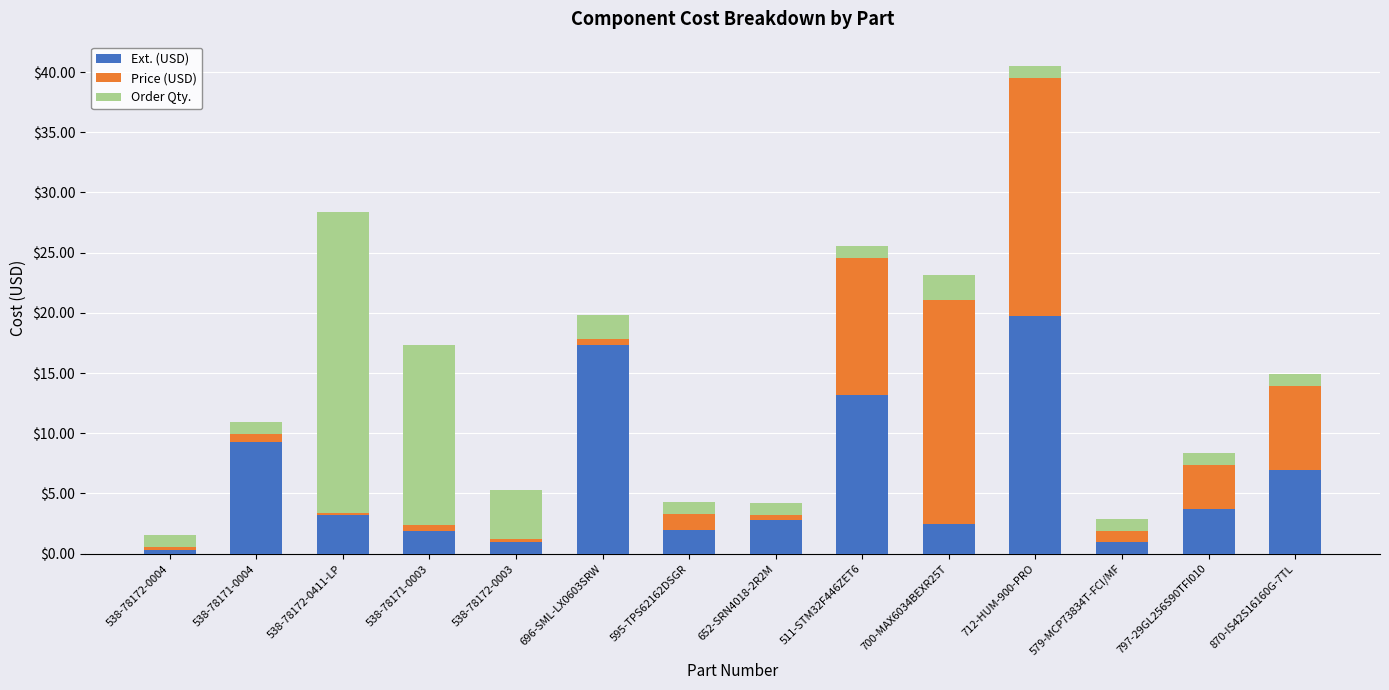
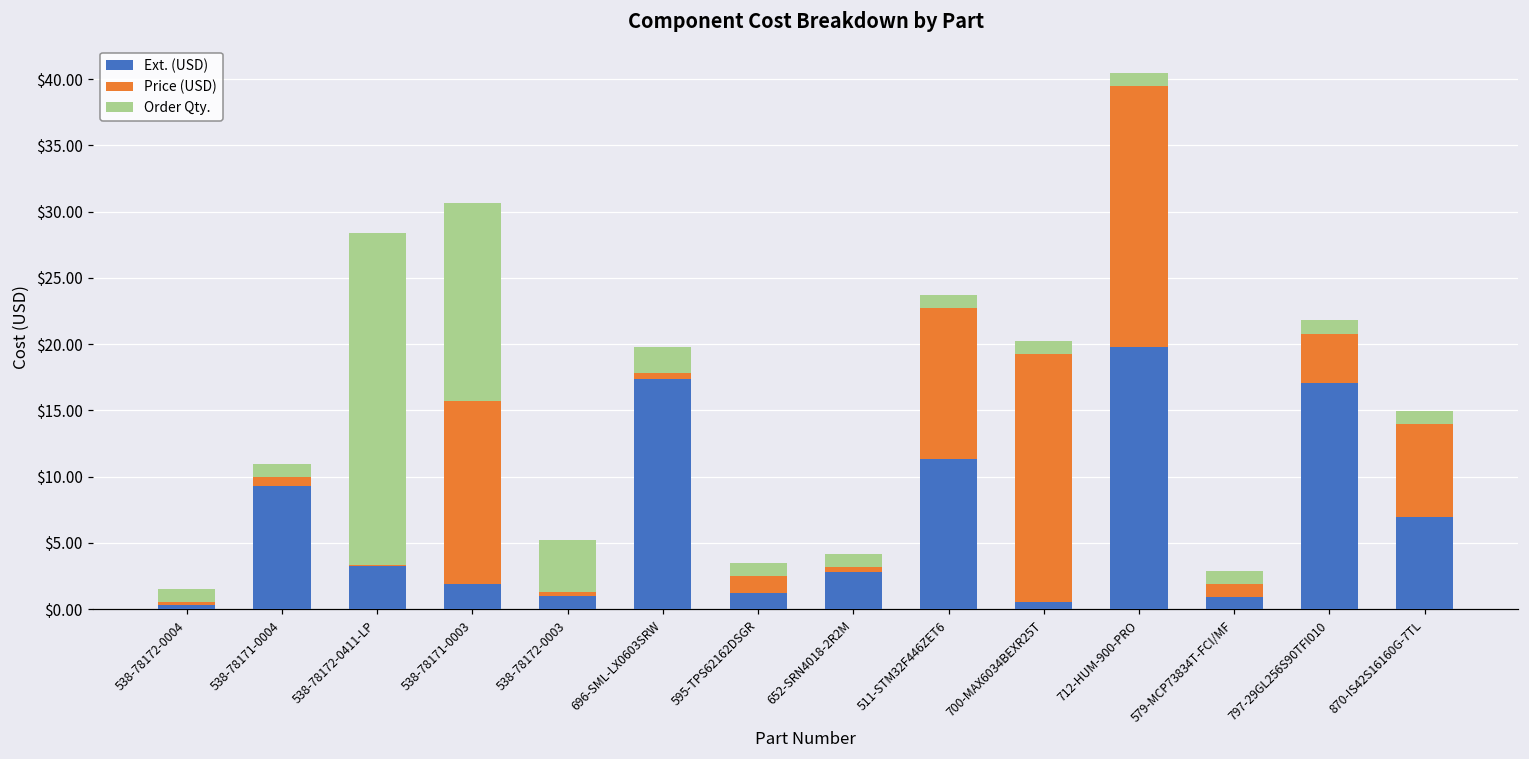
Price (USD), 538-78171-0003: $0.5 -> $13.8
Ext. (USD), 595-TPS62162DSGR: $2.0 -> $1.2
Ext. (USD), 511-STM32F446ZET6: $13.2 -> $11.4
Ext. (USD), 700-MAX6034BEXR25T: $2.4 -> $0.6
Order Qty., 700-MAX6034BEXR25T: $2 -> $1
Ext. (USD), 797-29GL256S90TFI010: $3.7 -> $17.1
